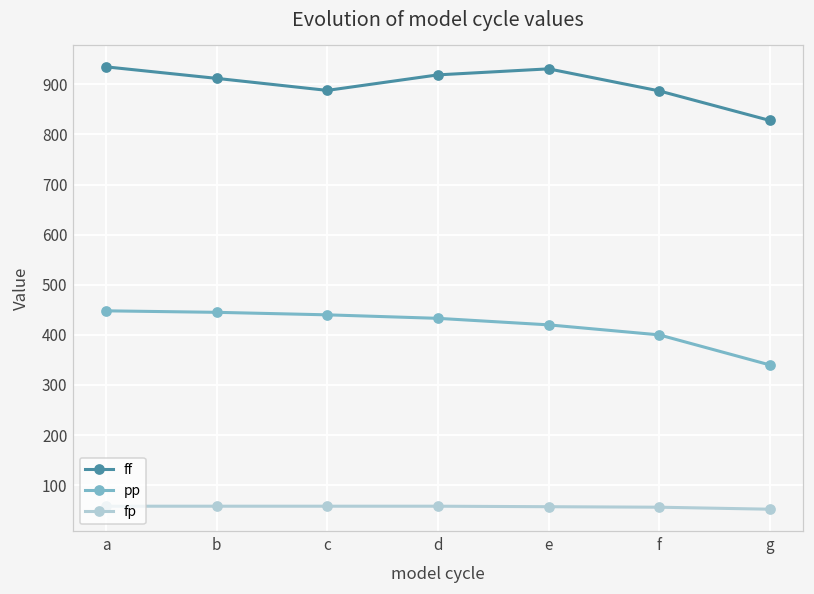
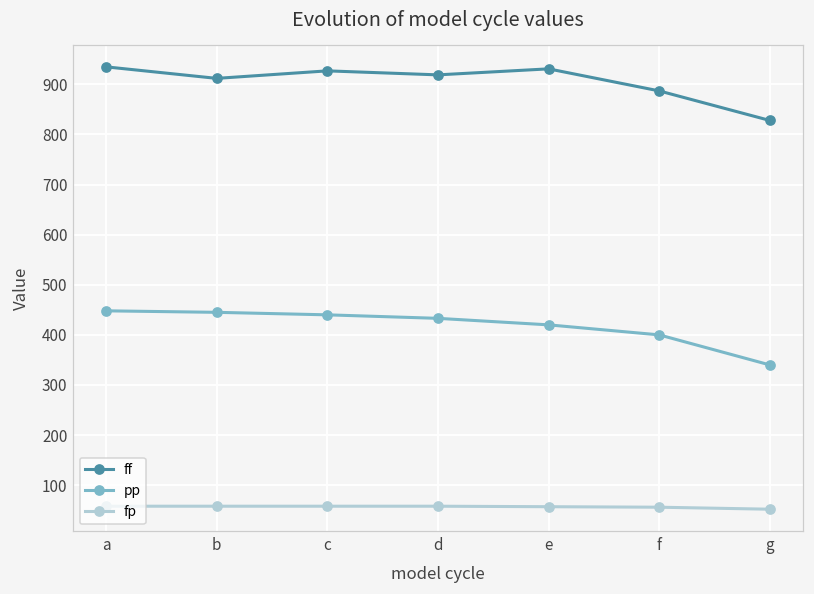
ff, c: 890 -> 930
